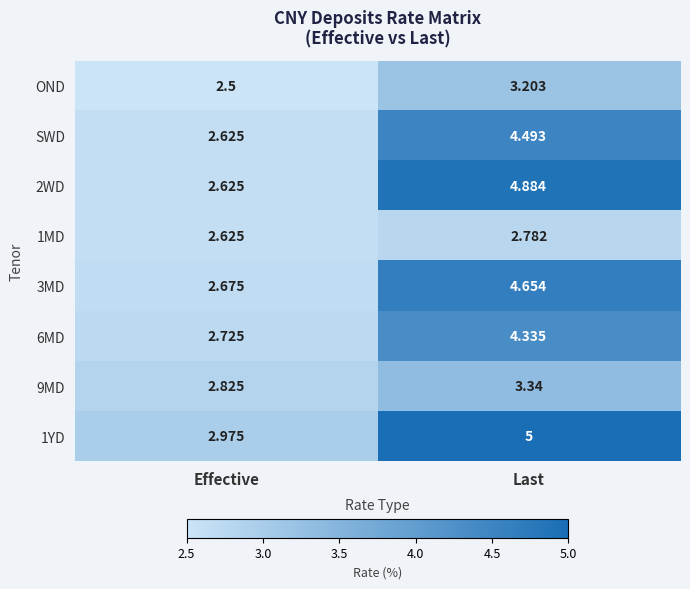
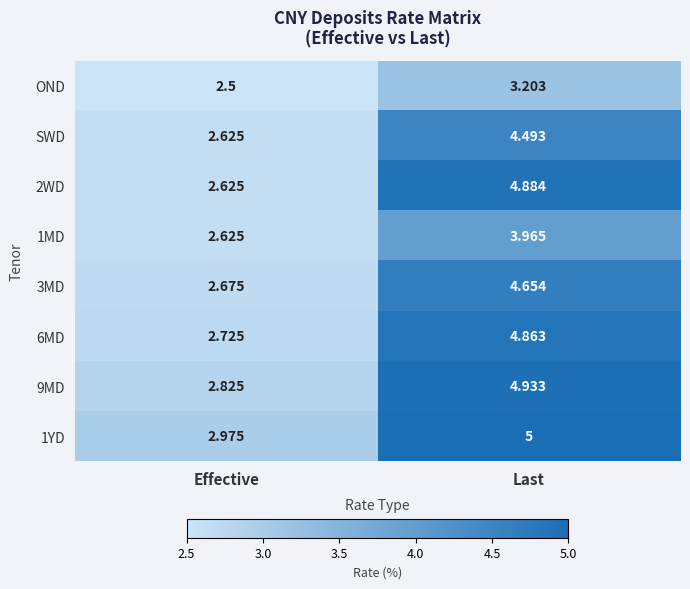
1MD, Last: 2.782 -> 3.965
6MD, Last: 4.335 -> 4.863
9MD, Last: 3.34 -> 4.933
